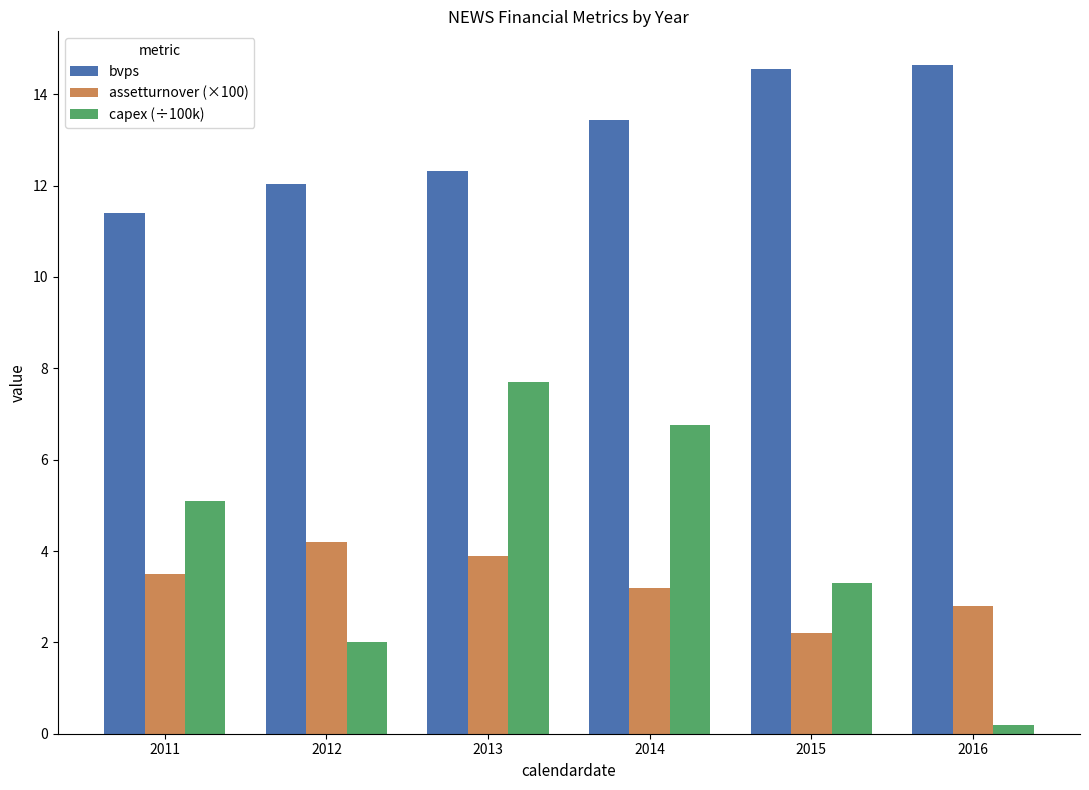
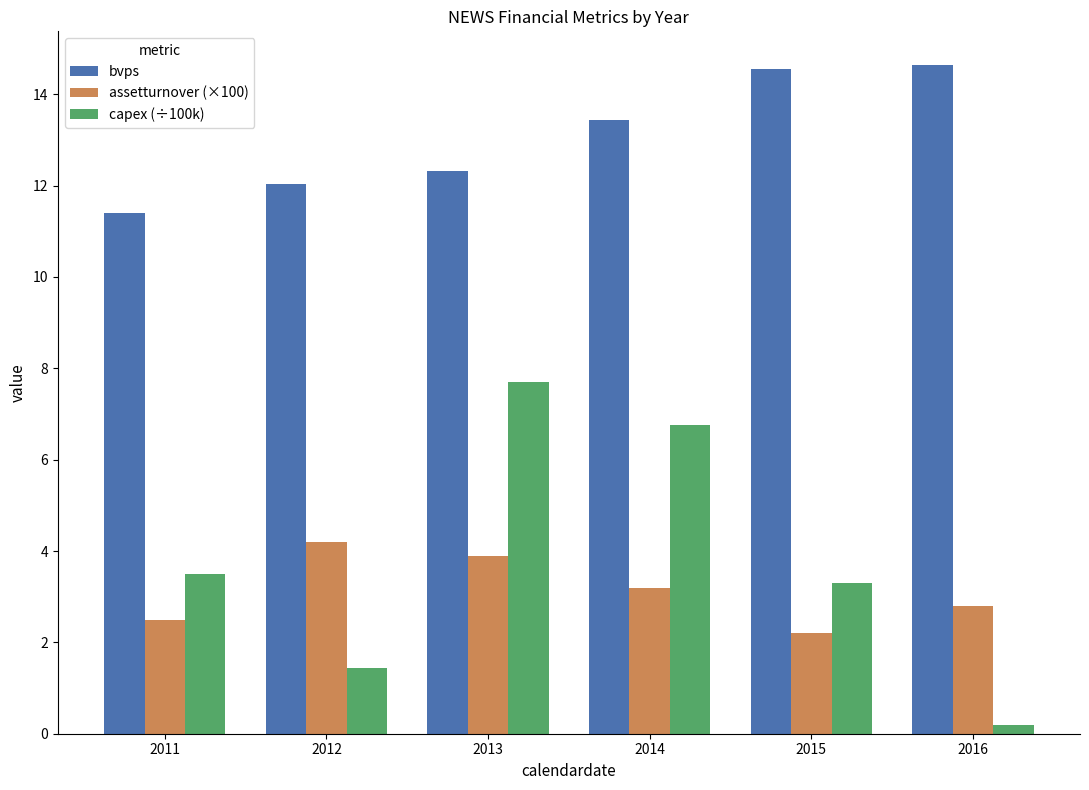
assetturnover (×100), 2011: 3.5 -> 2.5
capex (÷100k), 2011: 5.1 -> 3.5
capex (÷100k), 2012: 2.0 -> 1.4
